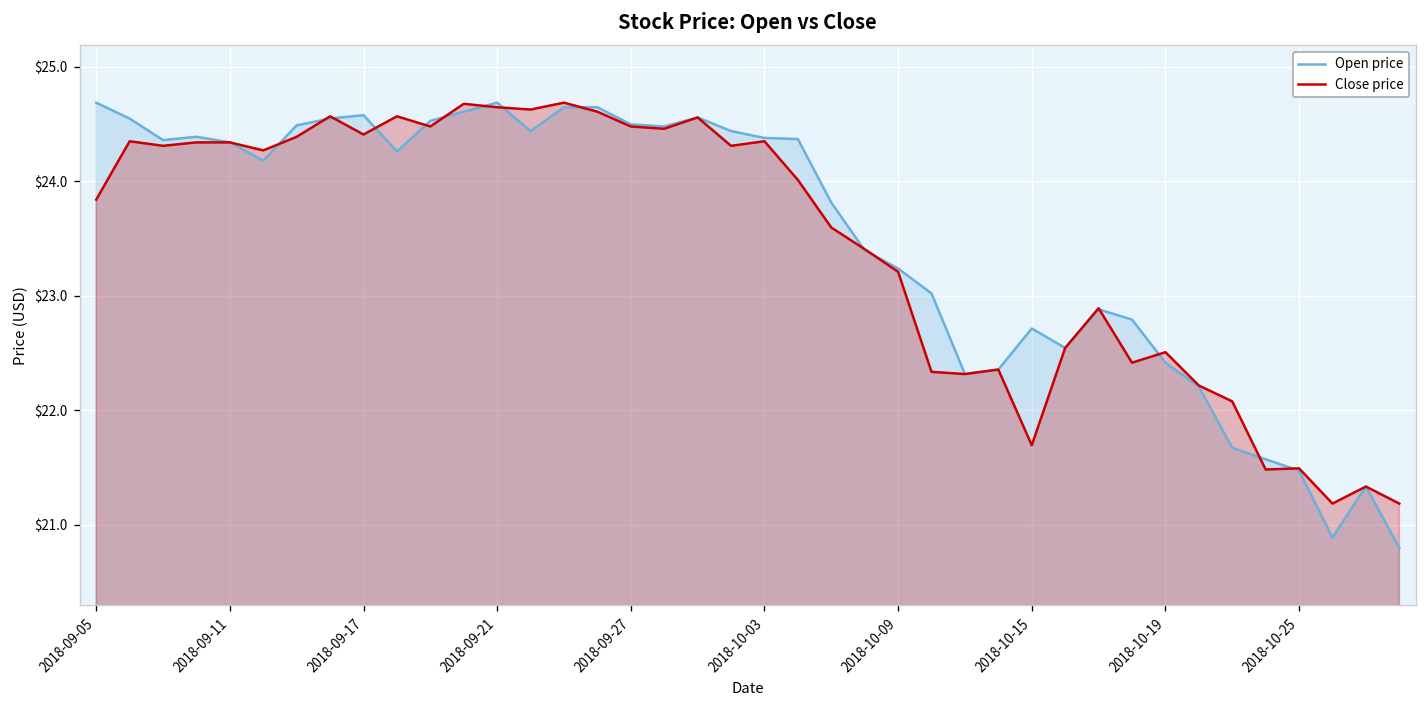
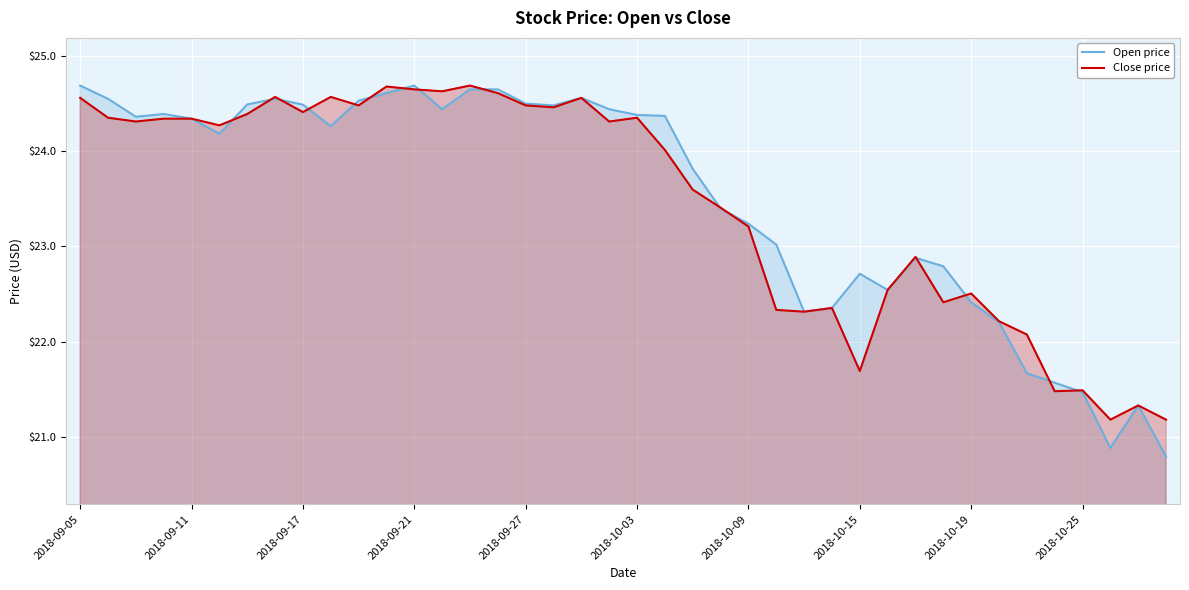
Close price, 2018-09-05: $23.8 -> $24.6
Open price, 2018-09-17: $24.6 -> $24.5
